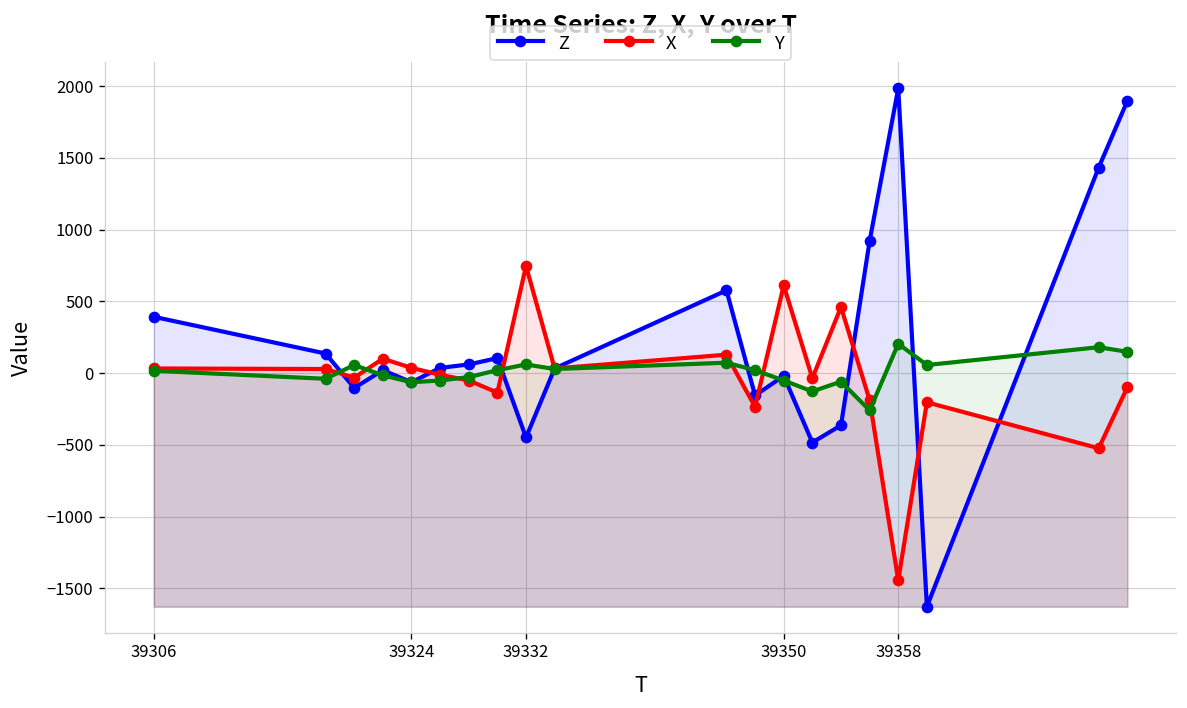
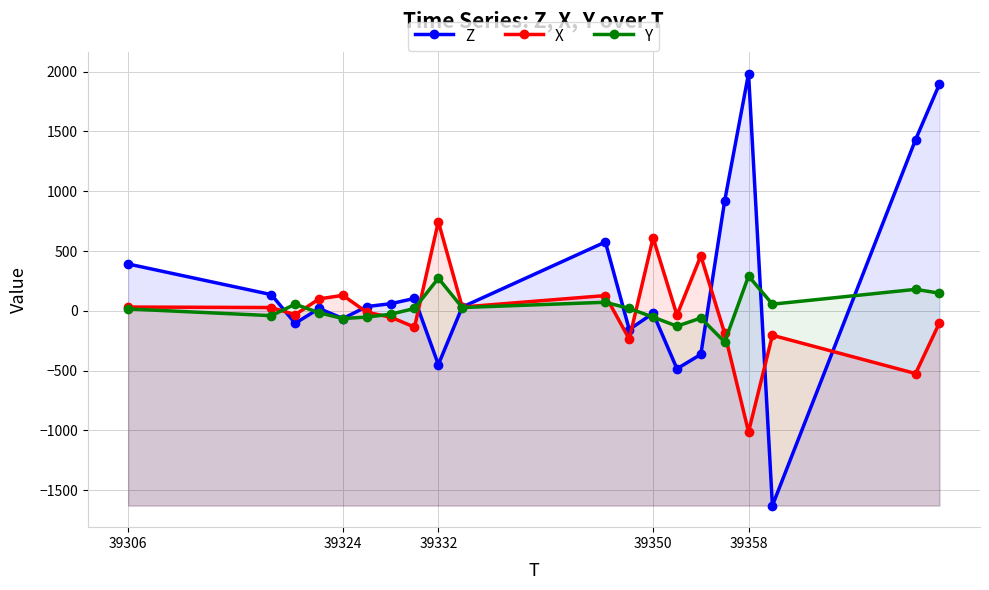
X, 39324: 40 -> 130
Y, 39332: 60 -> 270
X, 39358: -1440 -> -1010
Y, 39358: 200 -> 290
